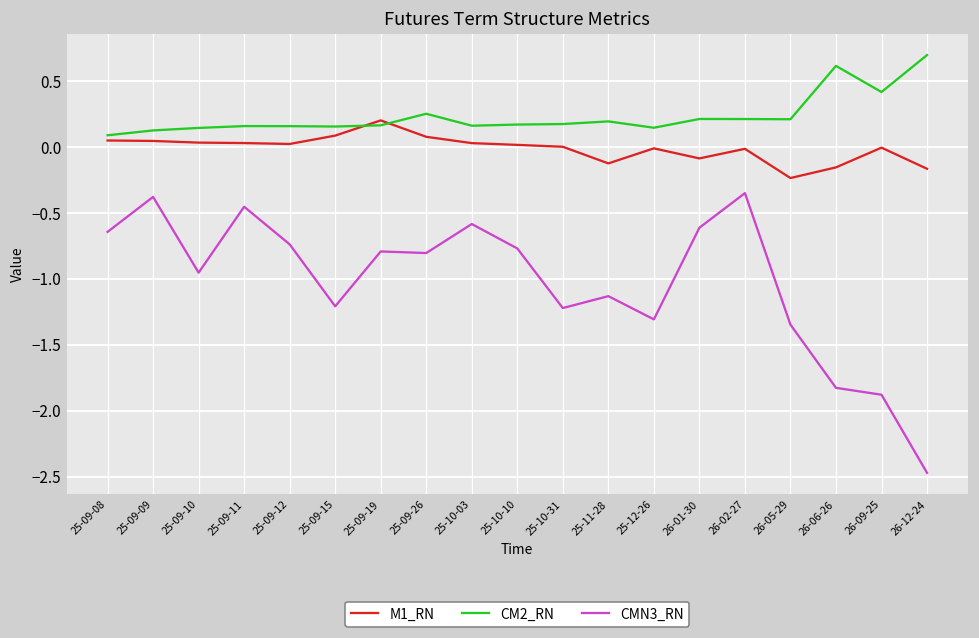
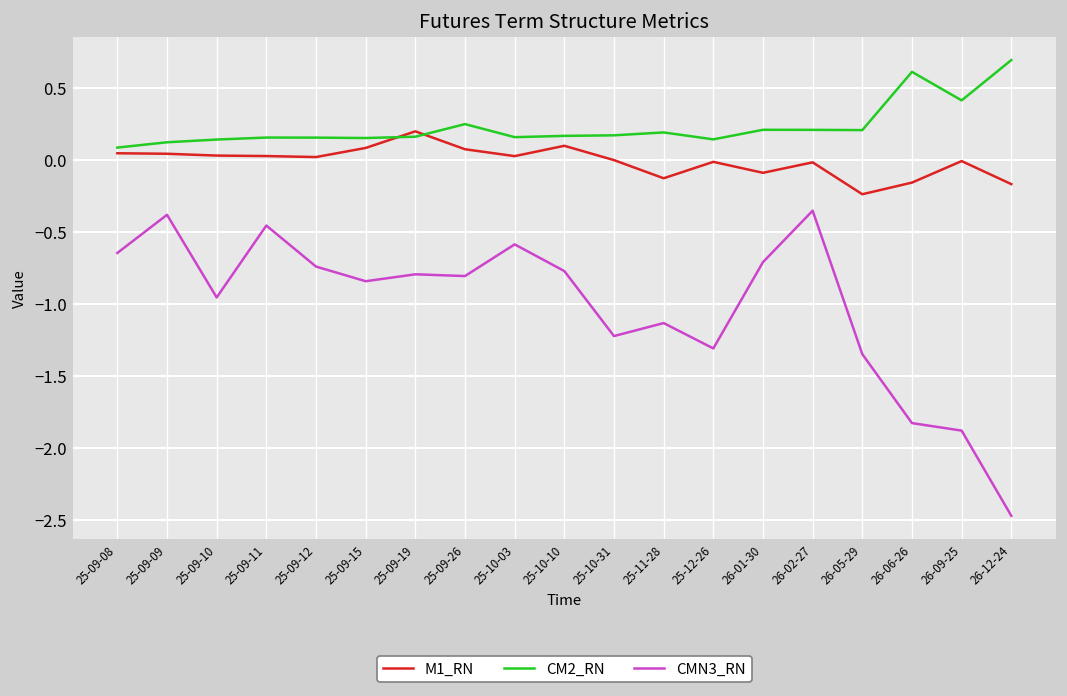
CMN3_RN, 25-09-15: -1.21 -> -0.84
M1_RN, 25-10-10: 0.01 -> 0.10
CMN3_RN, 26-01-30: -0.61 -> -0.71
